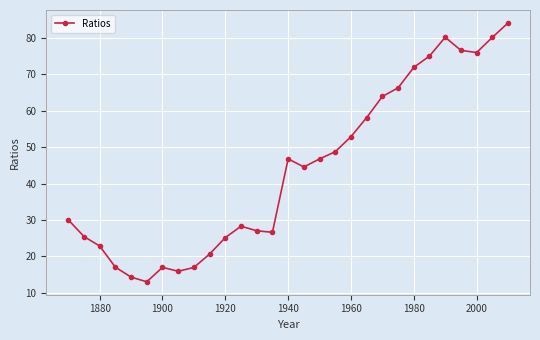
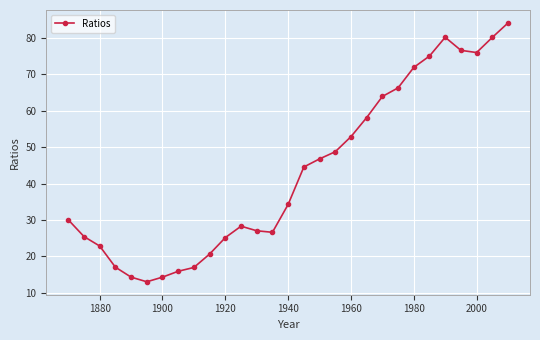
1900: 17 -> 14
1940: 47 -> 34
